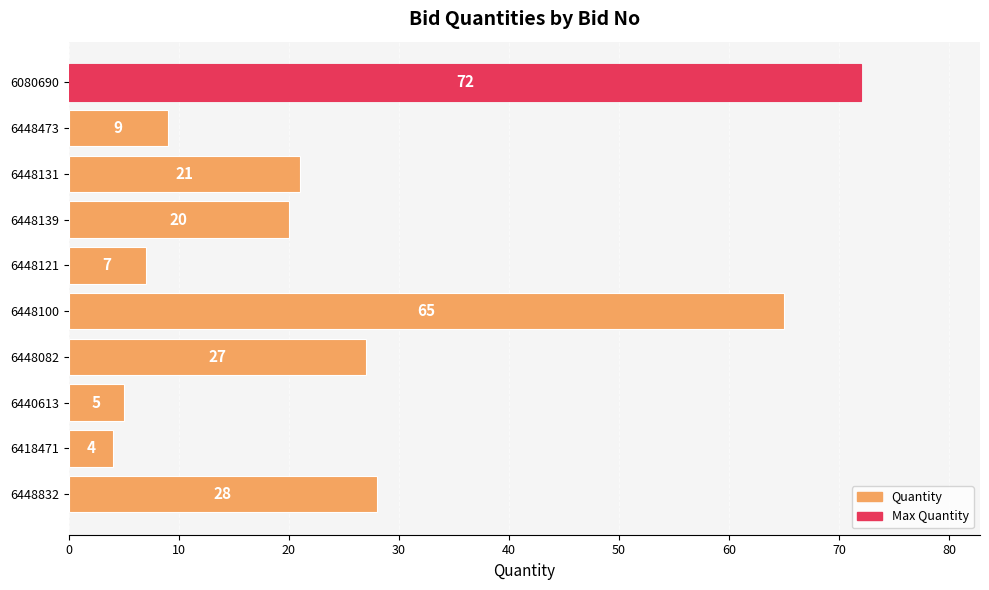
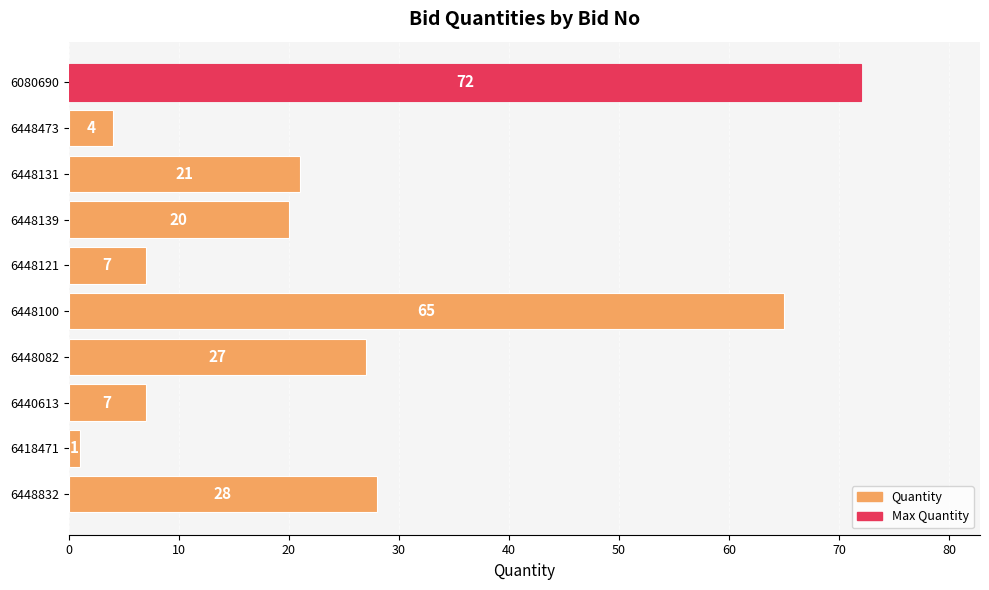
6448473: 9 -> 4
6440613: 5 -> 7
6418471: 4 -> 1
